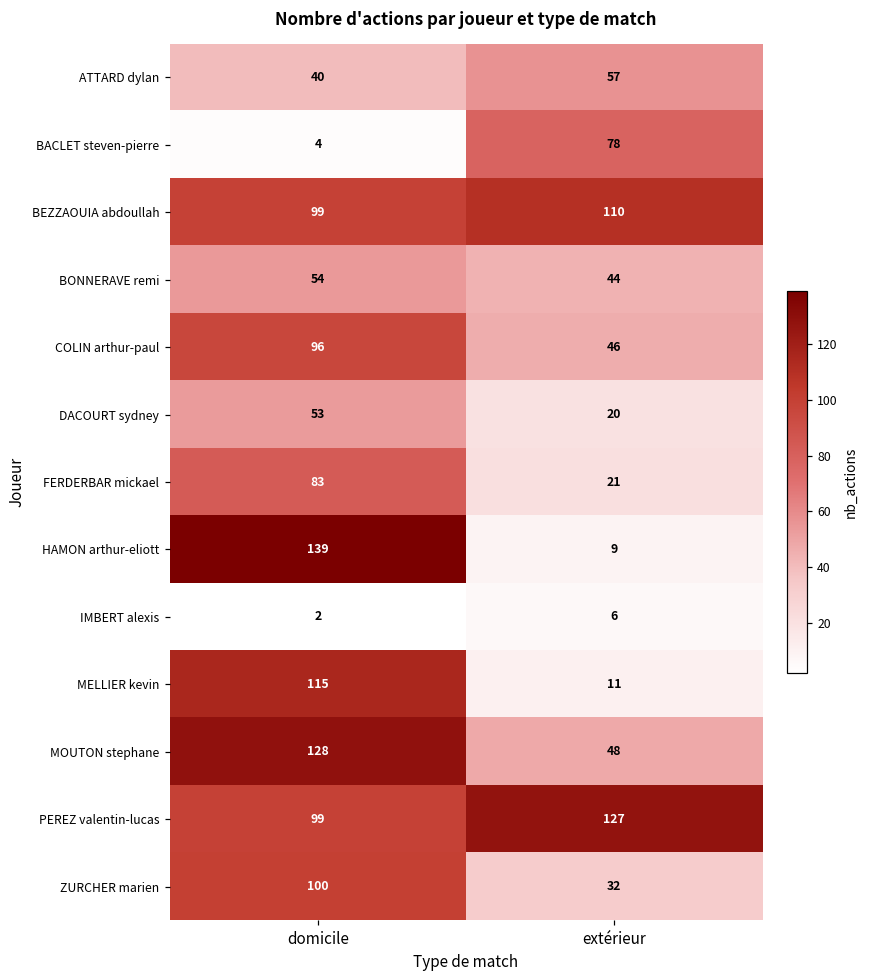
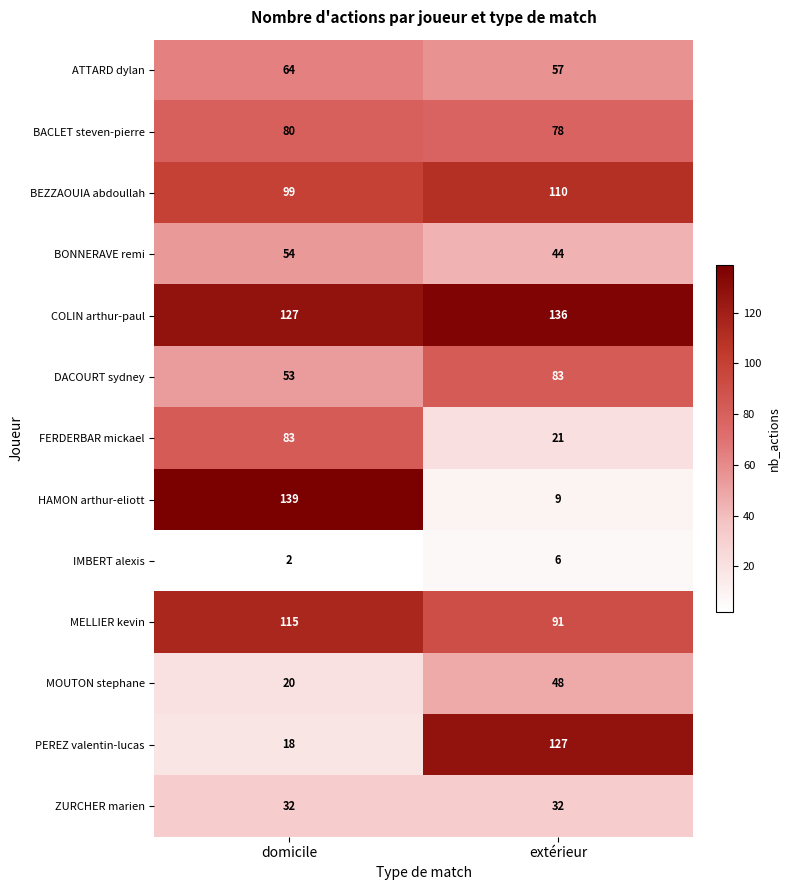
ATTARD dylan, domicile: 40 -> 64
BACLET steven-pierre, domicile: 4 -> 80
COLIN arthur-paul, domicile: 96 -> 127
COLIN arthur-paul, extérieur: 46 -> 136
DACOURT sydney, extérieur: 20 -> 83
MELLIER kevin, extérieur: 11 -> 91
MOUTON stephane, domicile: 128 -> 20
PEREZ valentin-lucas, domicile: 99 -> 18
ZURCHER marien, domicile: 100 -> 32
